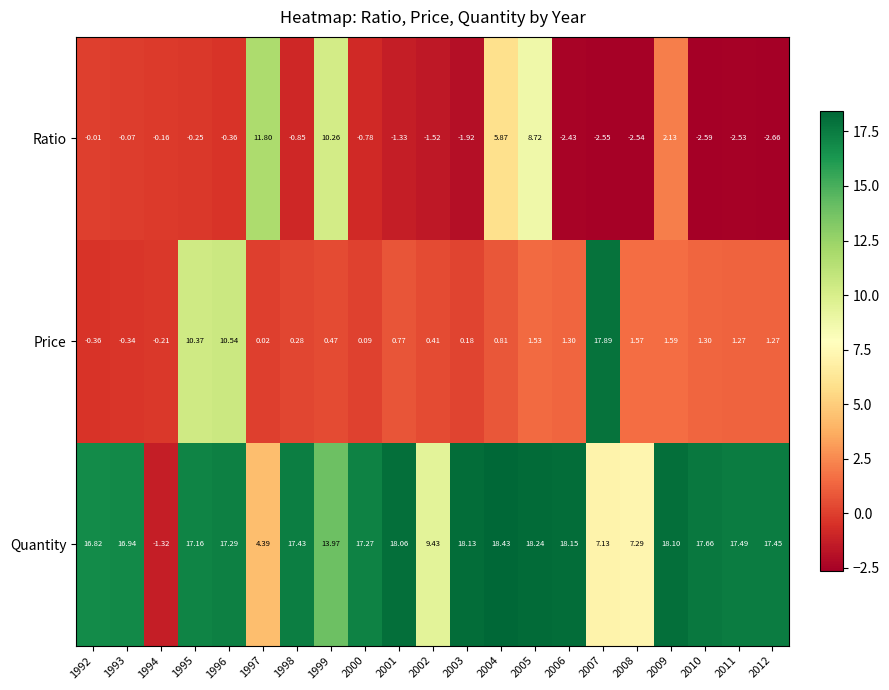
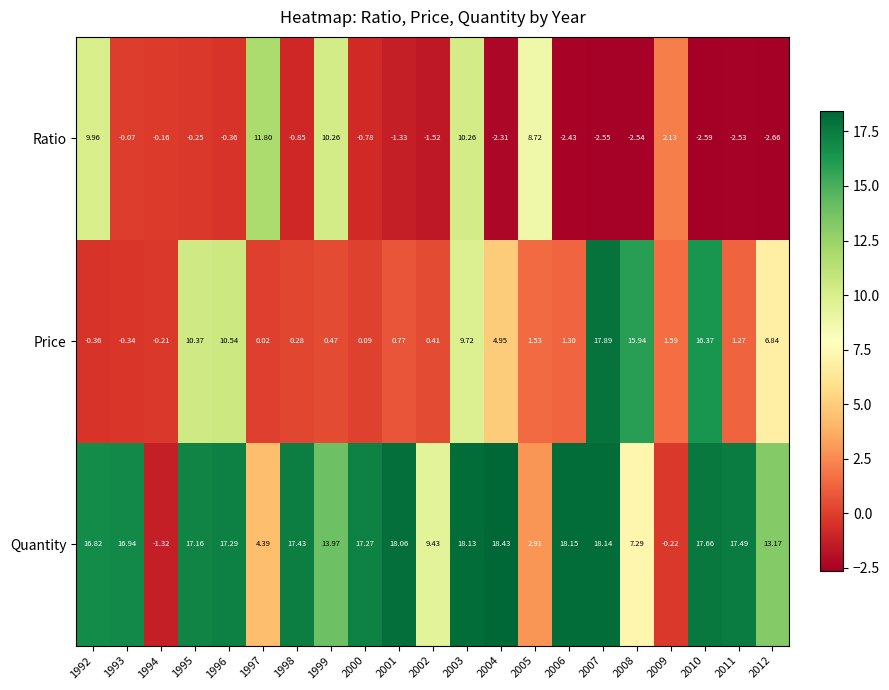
Ratio, 1992: -0.01 -> 9.96
Ratio, 2003: -1.92 -> 10.26
Ratio, 2004: 5.87 -> -2.31
Price, 2003: 0.18 -> 9.72
Price, 2004: 0.81 -> 4.95
Price, 2008: 1.57 -> 15.94
Price, 2010: 1.30 -> 16.37
Price, 2012: 1.27 -> 6.84
Quantity, 2005: 18.24 -> 2.91
Quantity, 2007: 7.13 -> 18.14
Quantity, 2009: 18.10 -> -0.22
Quantity, 2012: 17.45 -> 13.17
